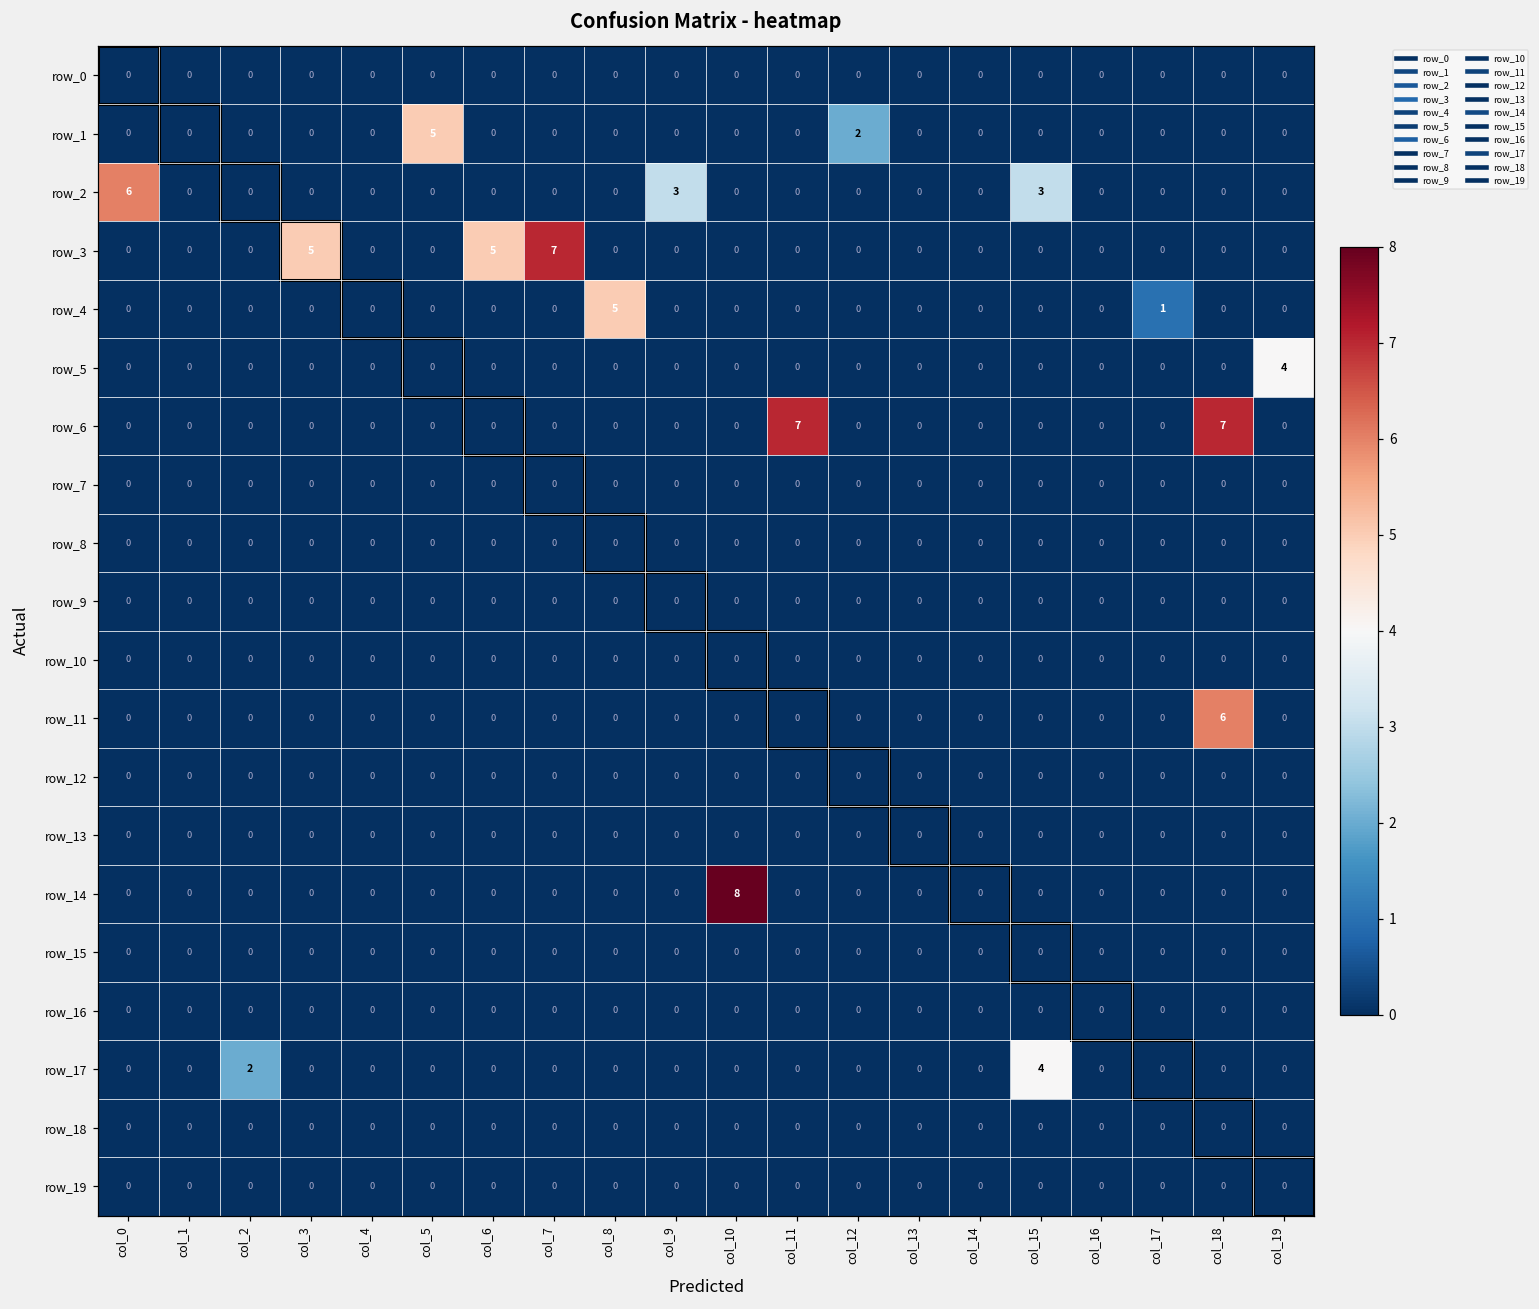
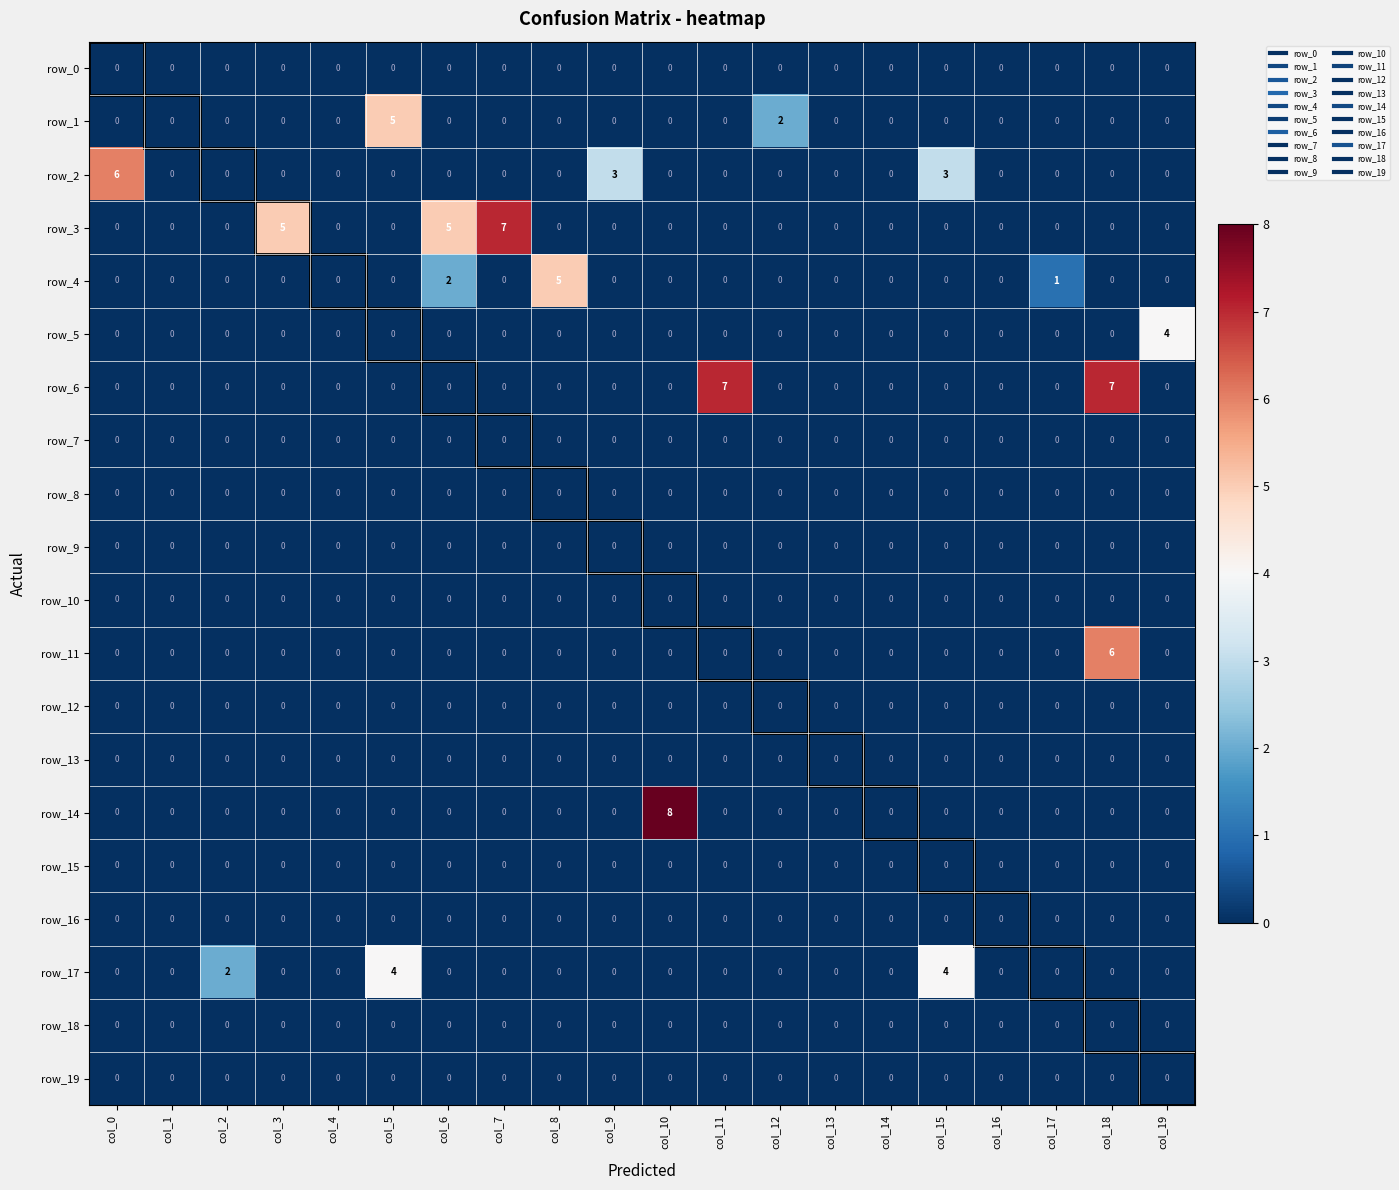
row_4, col_6: 0 -> 2
row_17, col_5: 0 -> 4
